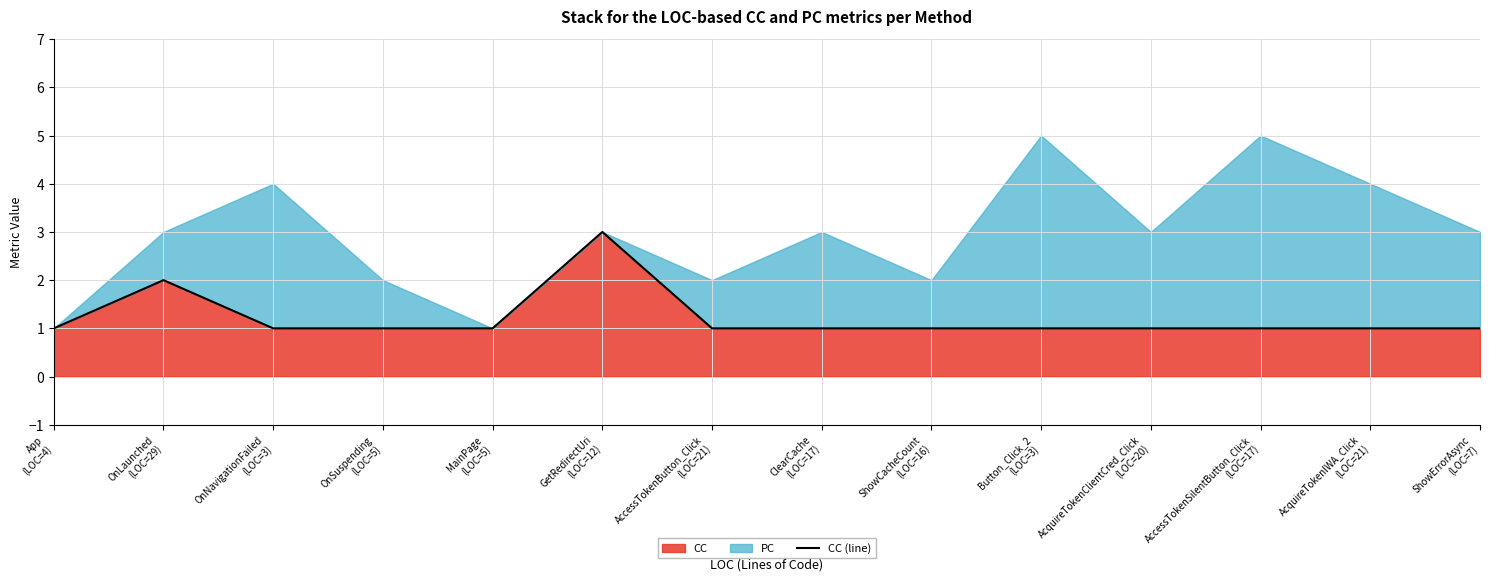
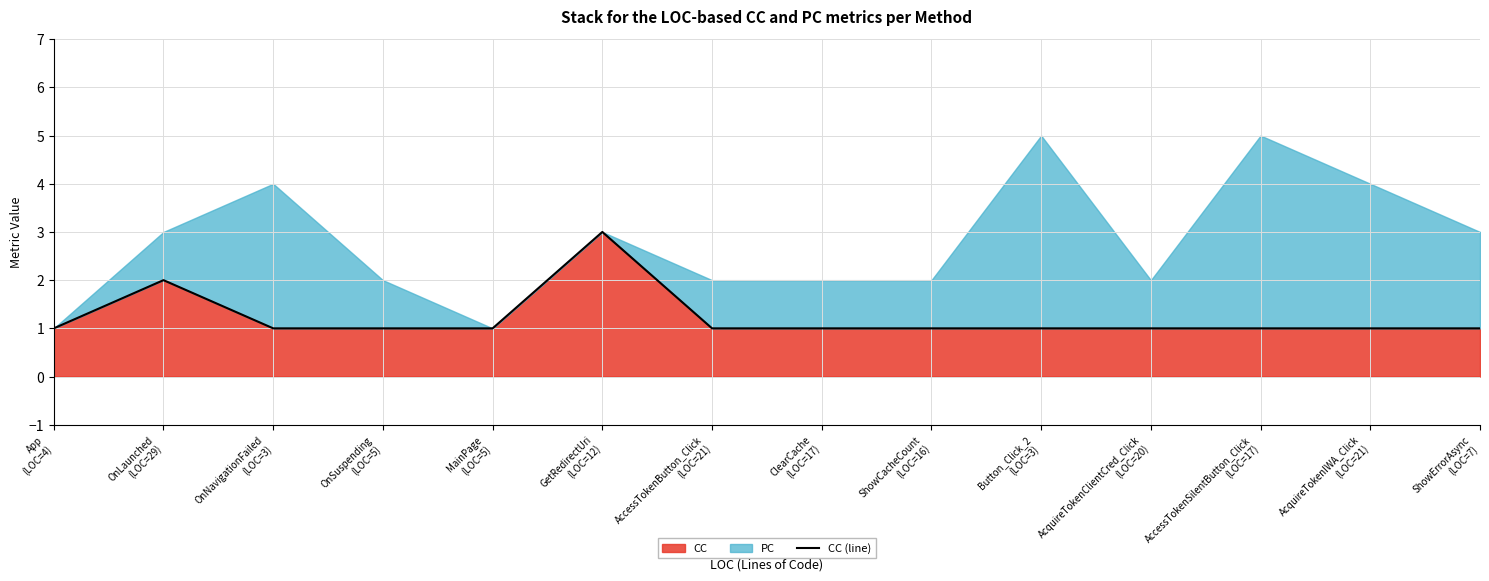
PC, ClearCache (LOC=17): 2 -> 1
PC, AcquireTokenClientCred_Click (LOC=20): 2 -> 1
